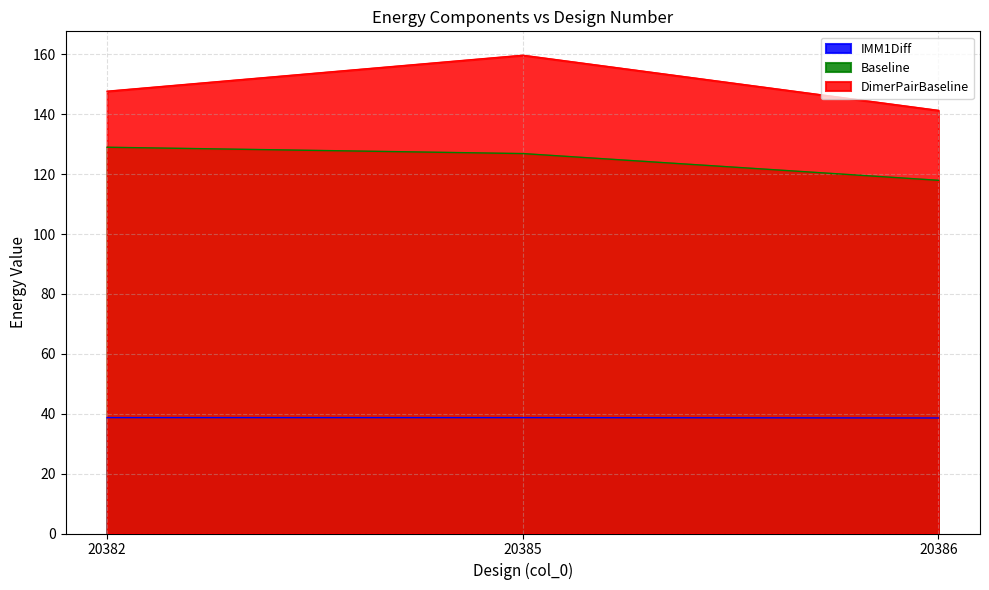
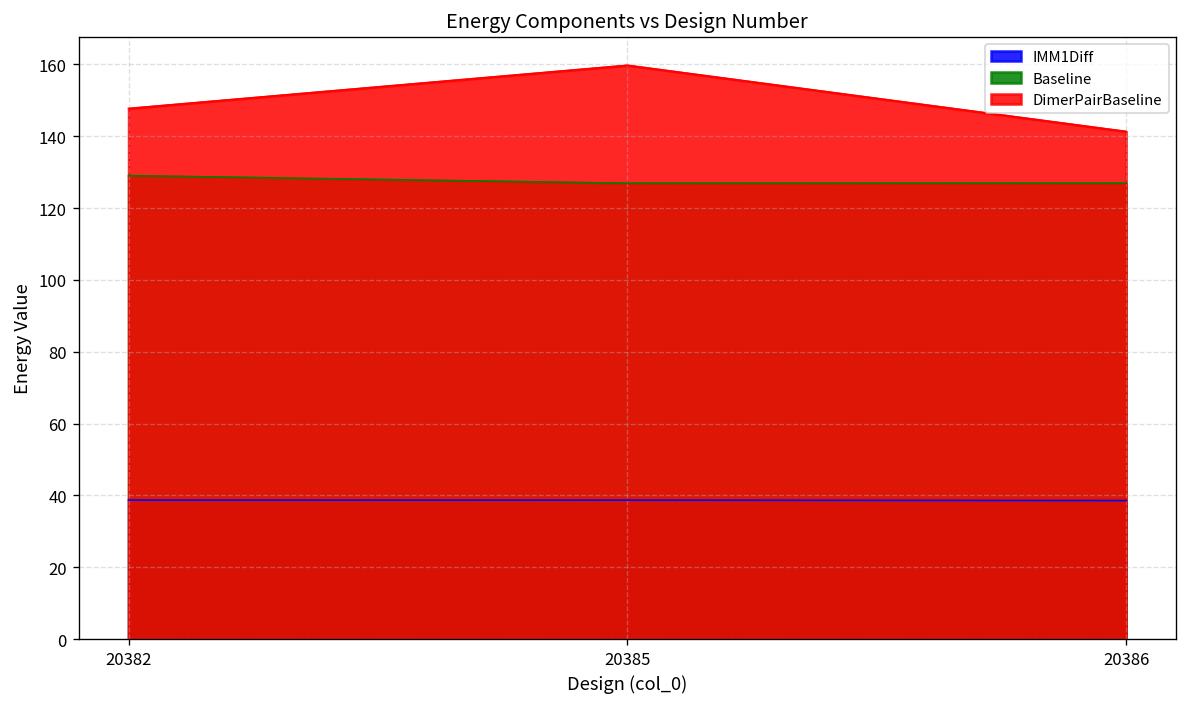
Baseline, 20386: 118 -> 127
